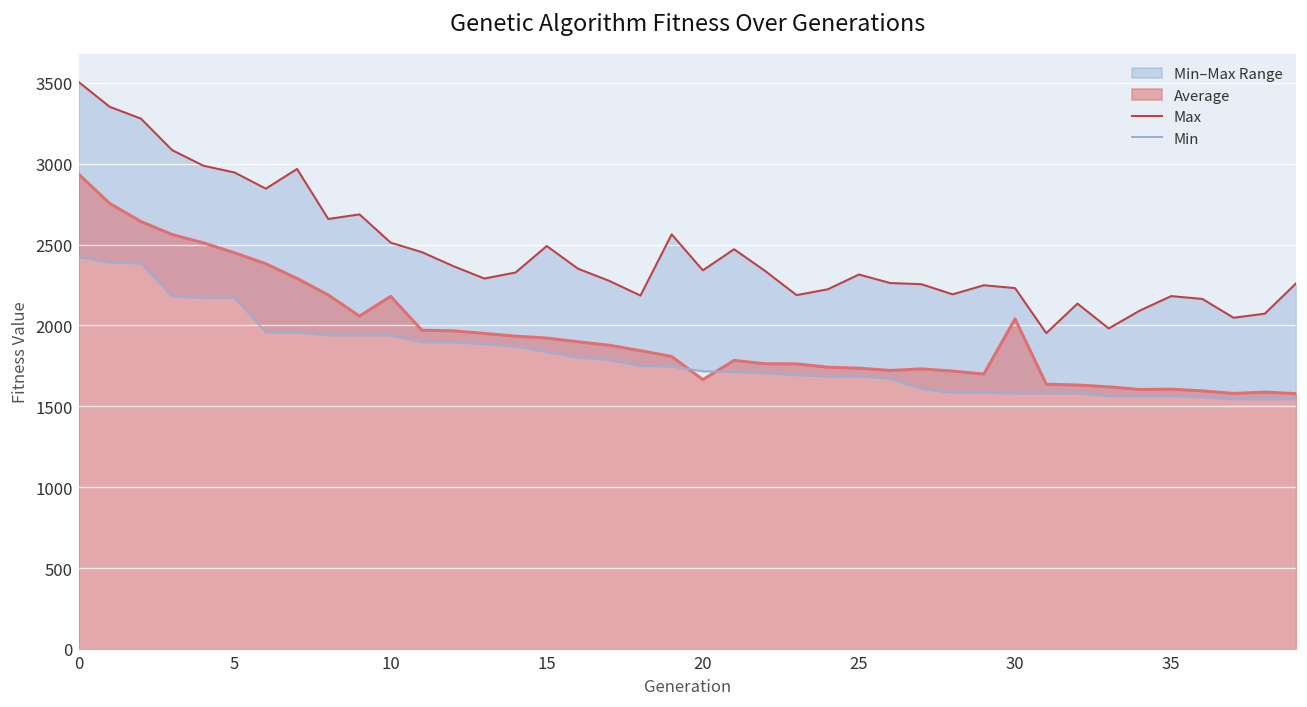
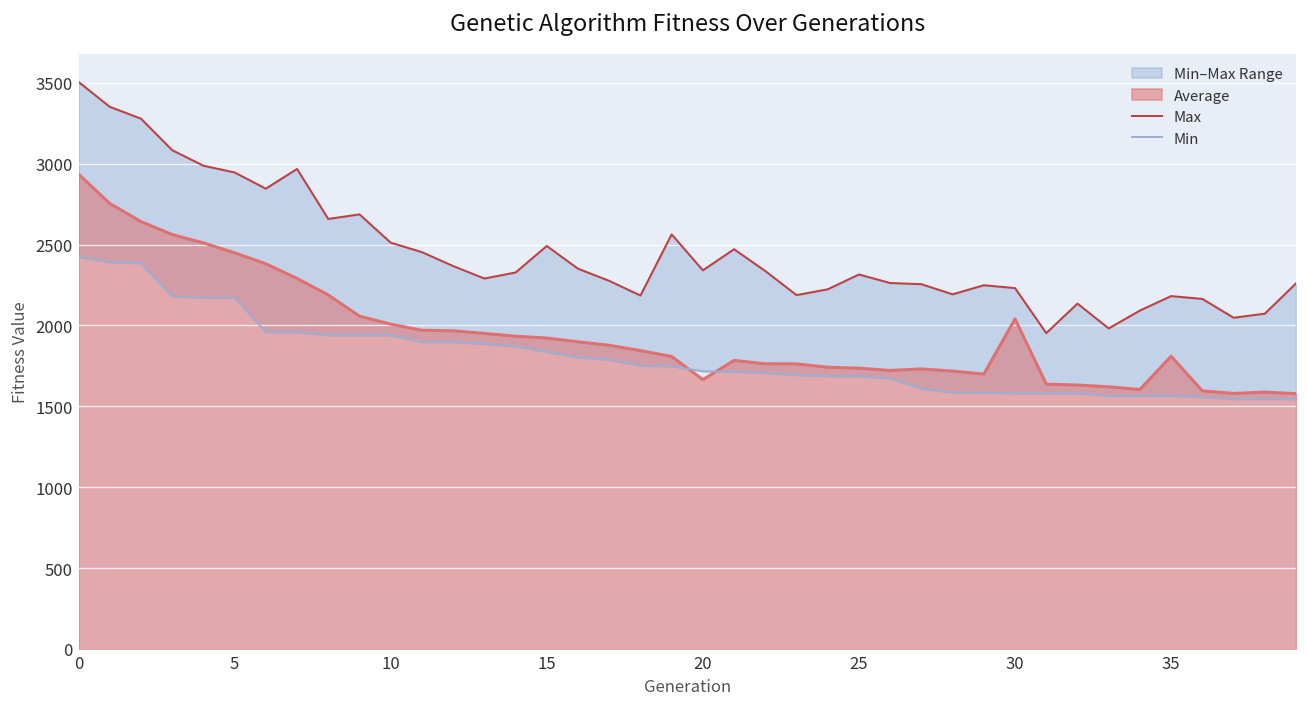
Average, 10: 2180 -> 2010
Average, 35: 1610 -> 1810
